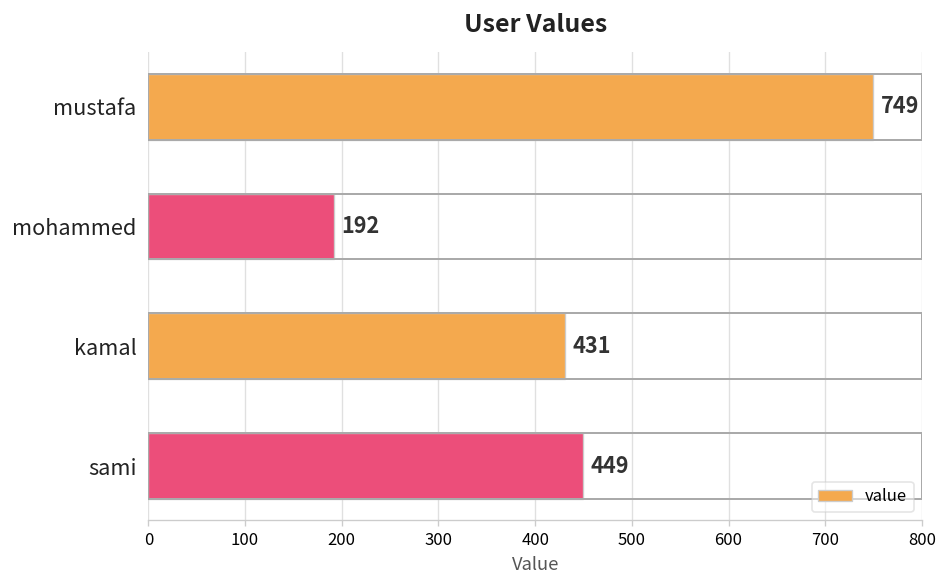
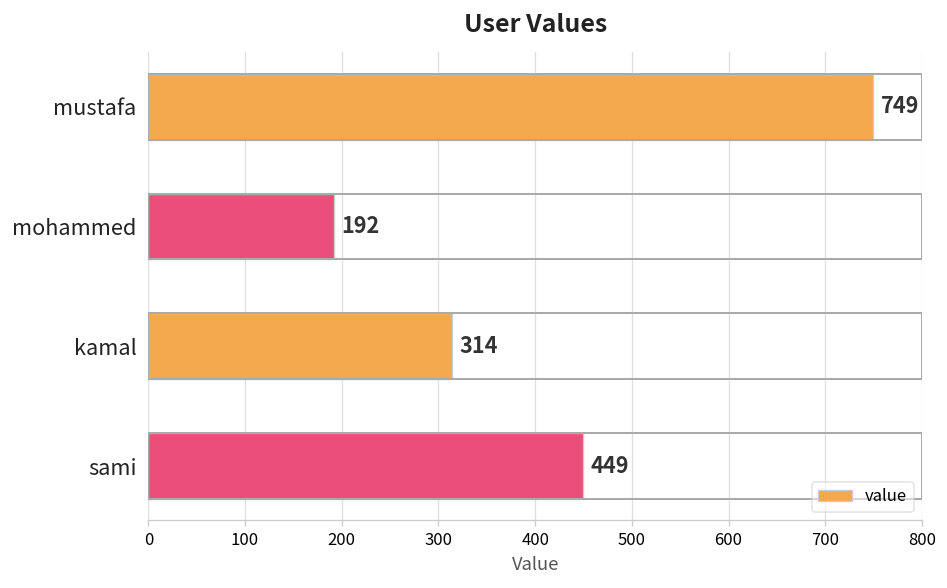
kamal: 431 -> 314
